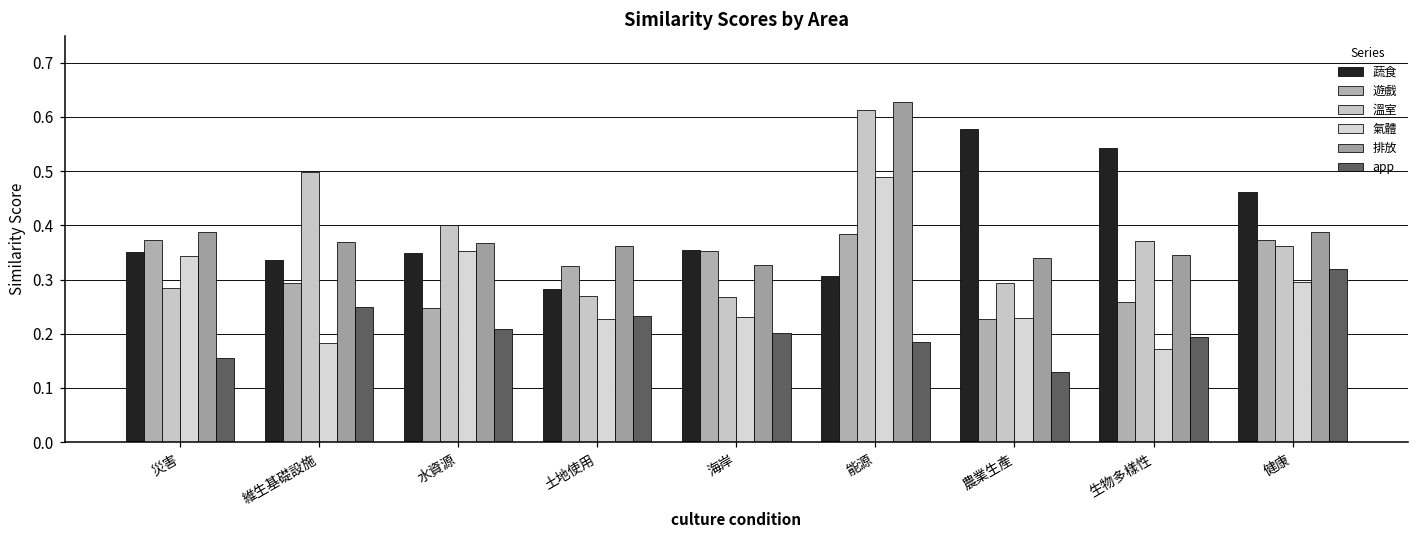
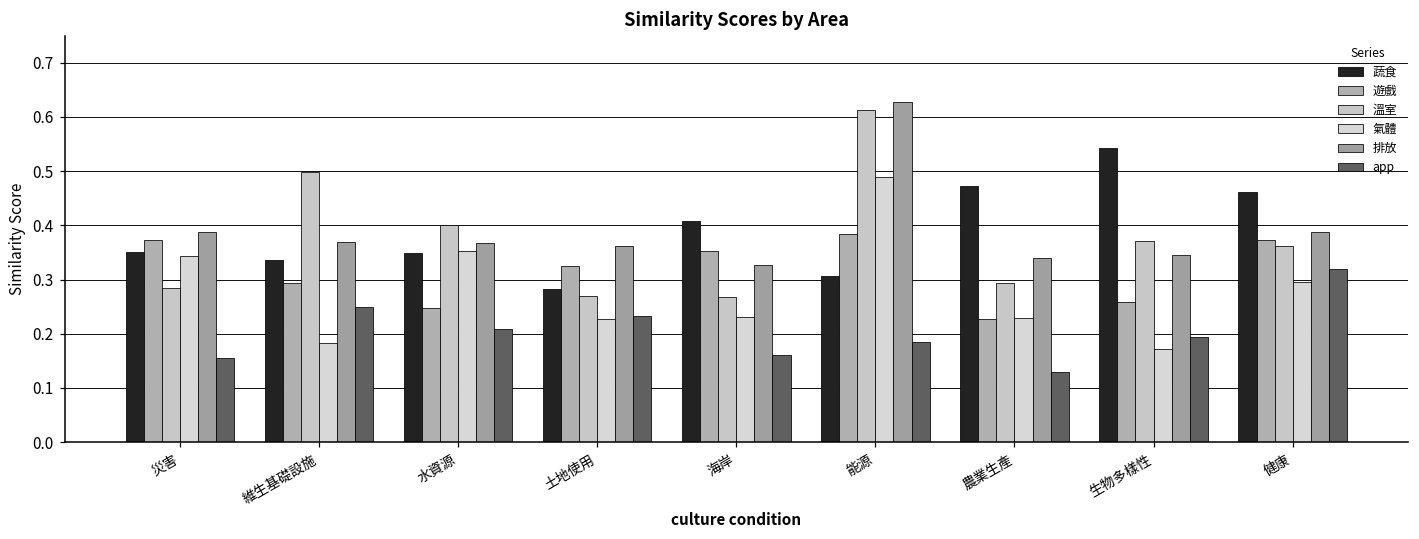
蔬食, 海岸: 0.35 -> 0.41
app, 海岸: 0.20 -> 0.16
蔬食, 農業生產: 0.58 -> 0.47
